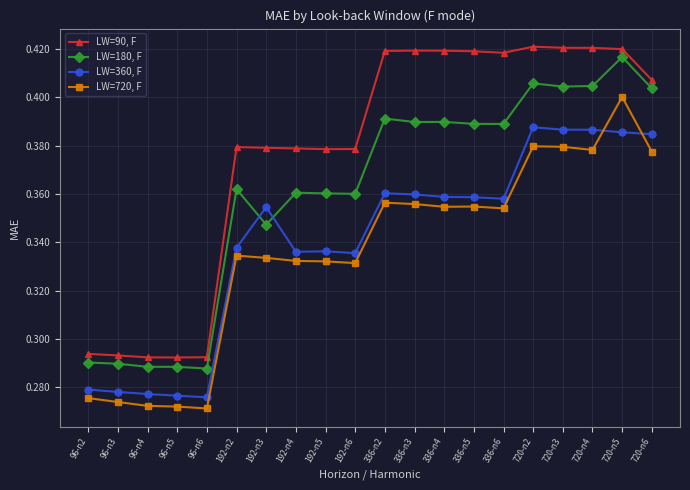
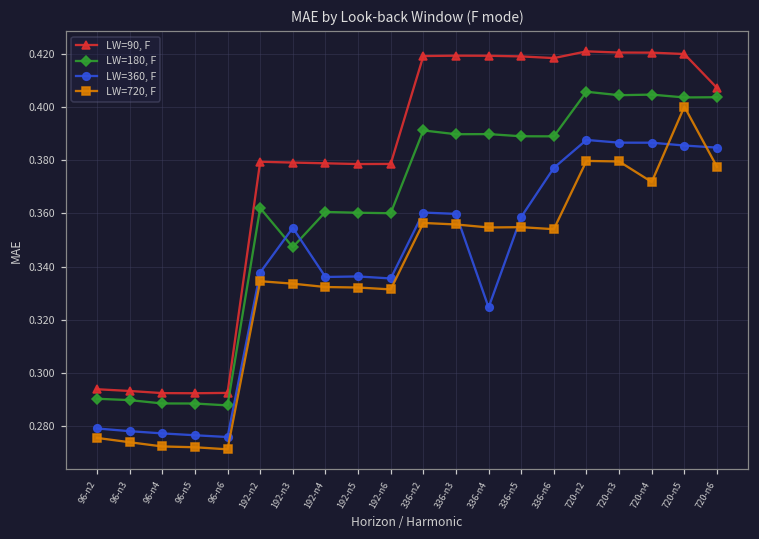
LW=360, F, 336-n4: 0.359 -> 0.325
LW=360, F, 336-n6: 0.358 -> 0.377
LW=720, F, 720-n4: 0.378 -> 0.372
LW=180, F, 720-n5: 0.417 -> 0.404
